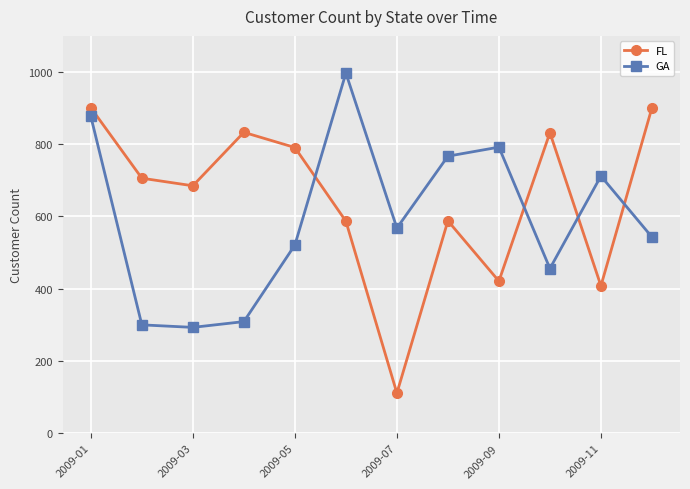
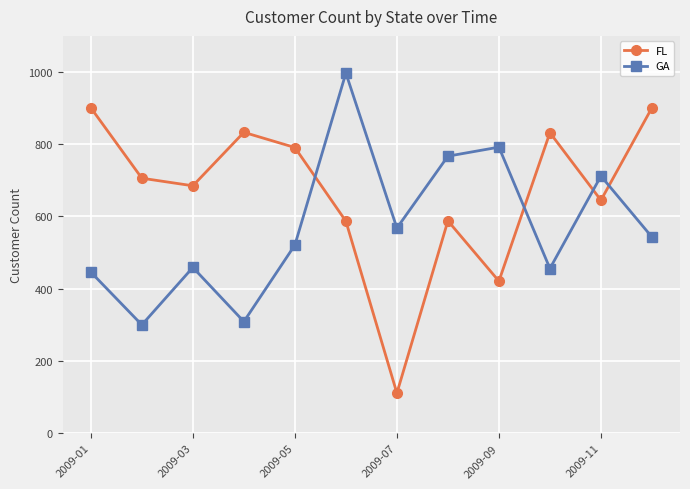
GA, 2009-01: 880 -> 450
GA, 2009-03: 290 -> 460
FL, 2009-11: 410 -> 650
